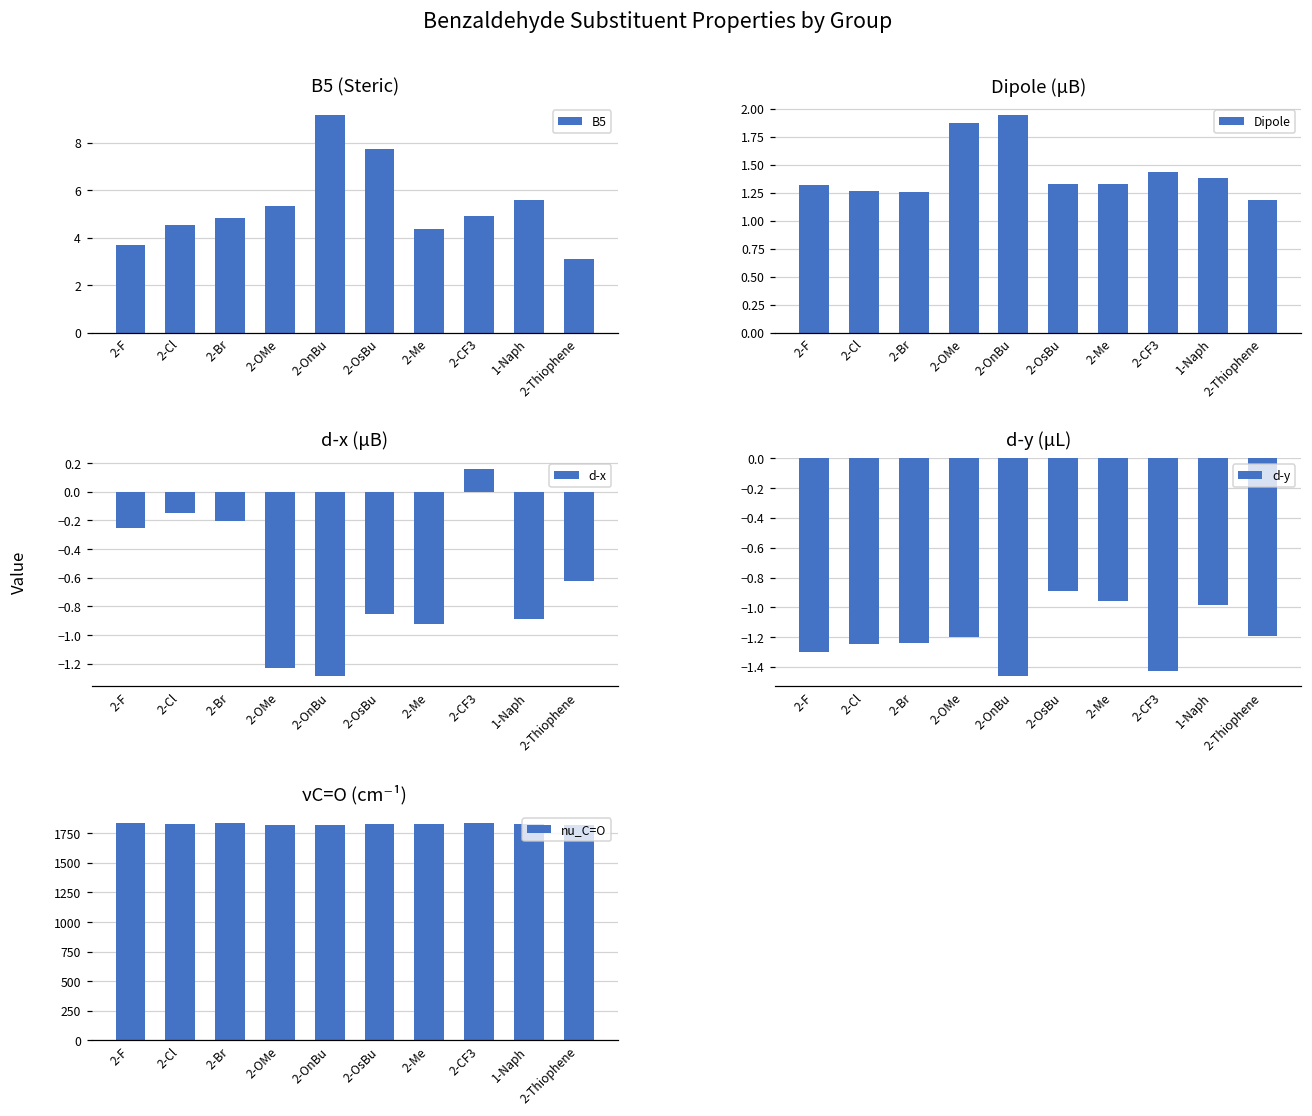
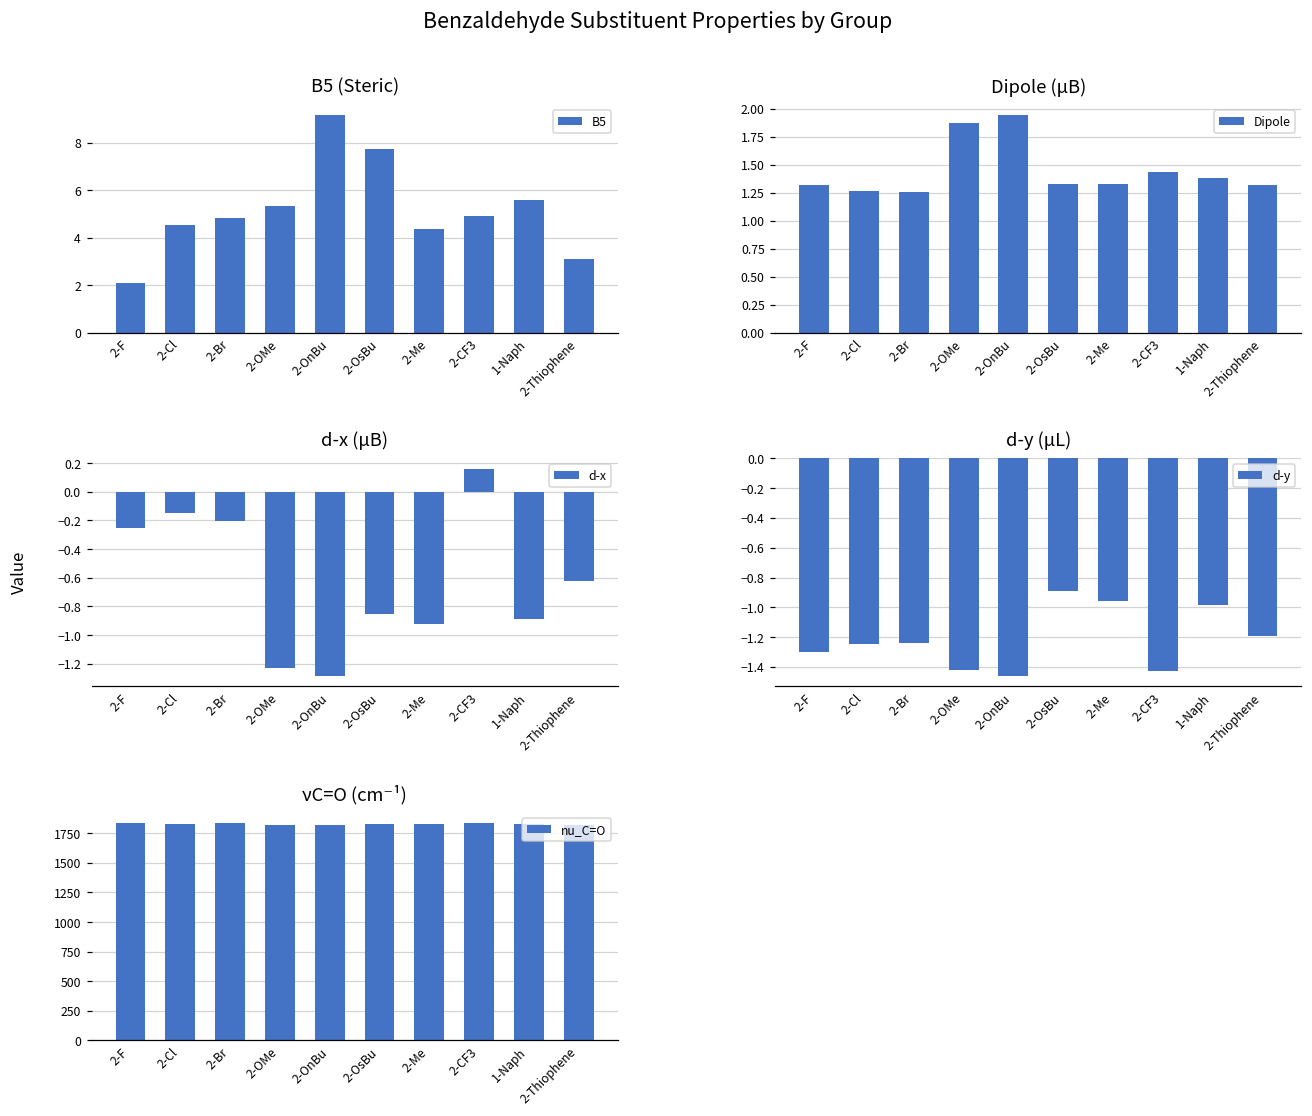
B5 (Steric), 2-F: 3.7 -> 2.1
Dipole (μB), 2-Thiophene: 1.18 -> 1.32
d-y (μL), 2-OMe: -1.20 -> -1.42
